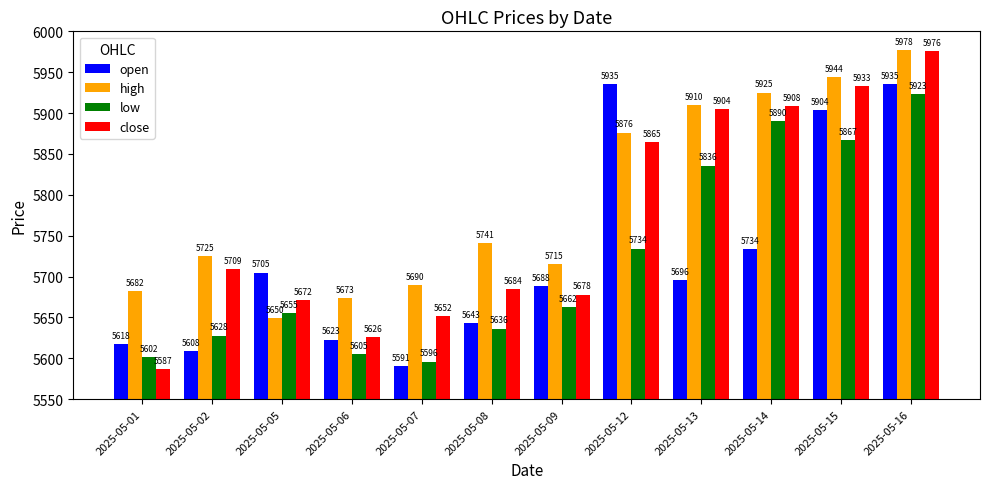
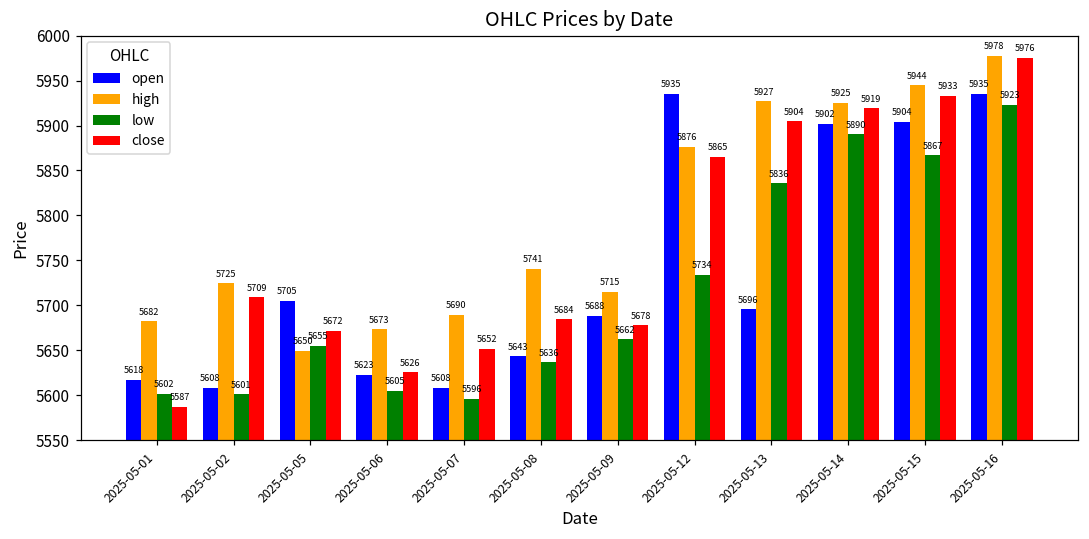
low, 2025-05-02: 5628 -> 5601
open, 2025-05-07: 5591 -> 5608
high, 2025-05-13: 5910 -> 5927
open, 2025-05-14: 5734 -> 5902
close, 2025-05-14: 5908 -> 5919
